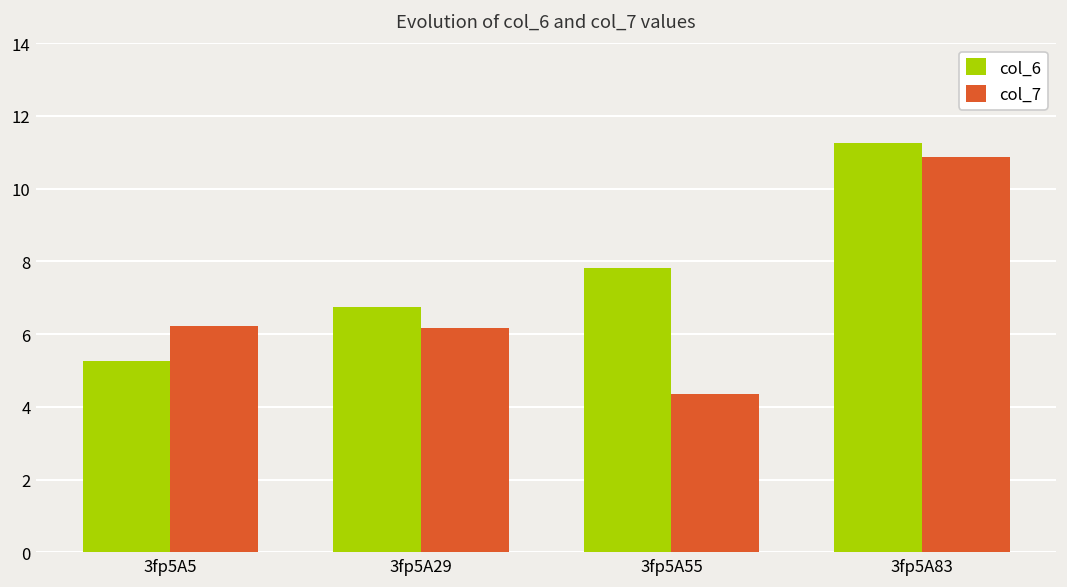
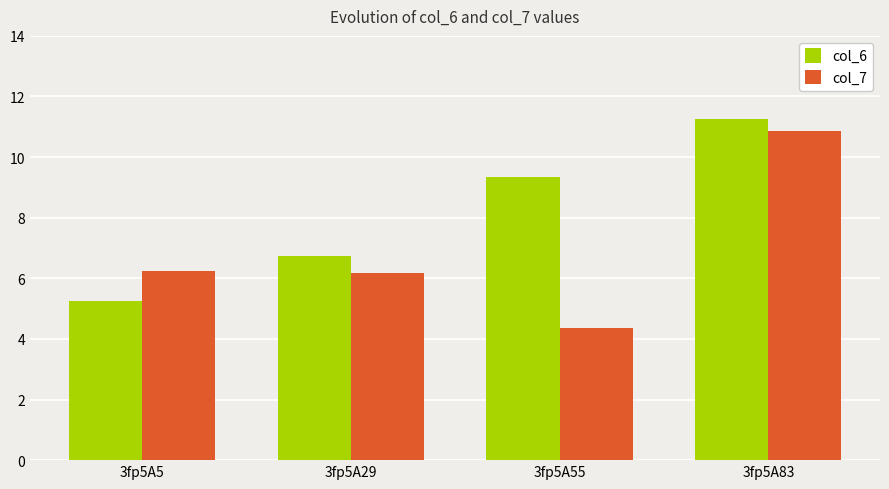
col_6, 3fp5A55: 7.8 -> 9.3
